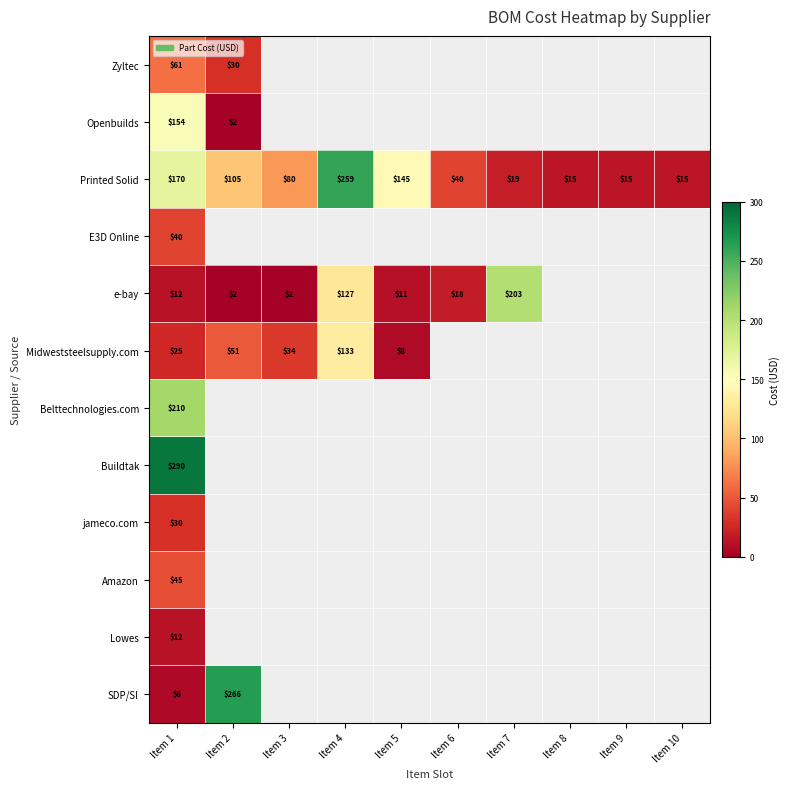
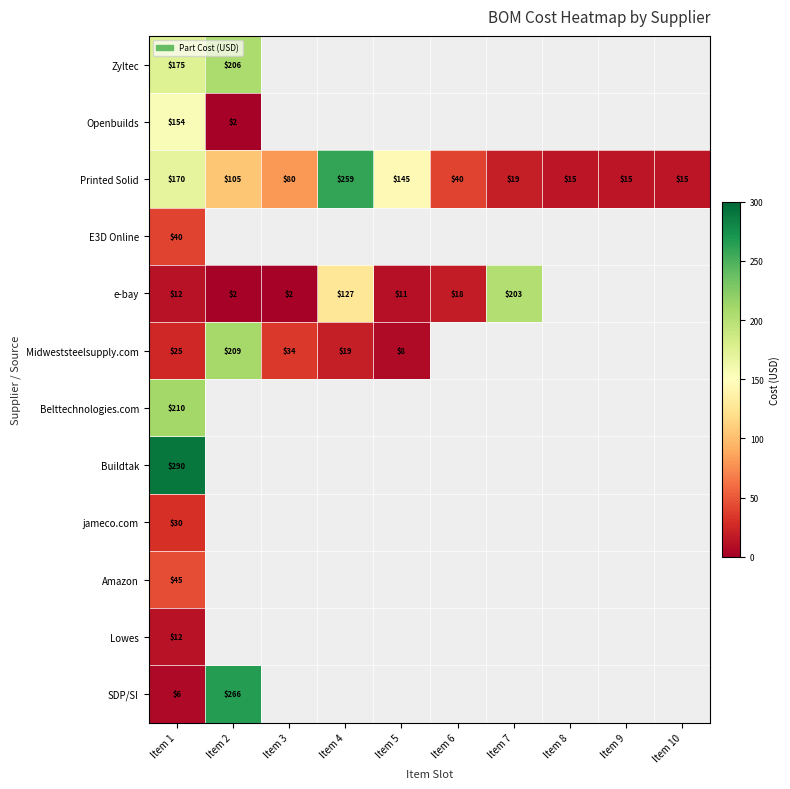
Zyltec, Item 1: $61 -> $175
Zyltec, Item 2: $30 -> $206
Midweststeelsupply.com, Item 2: $51 -> $209
Midweststeelsupply.com, Item 4: $133 -> $19
